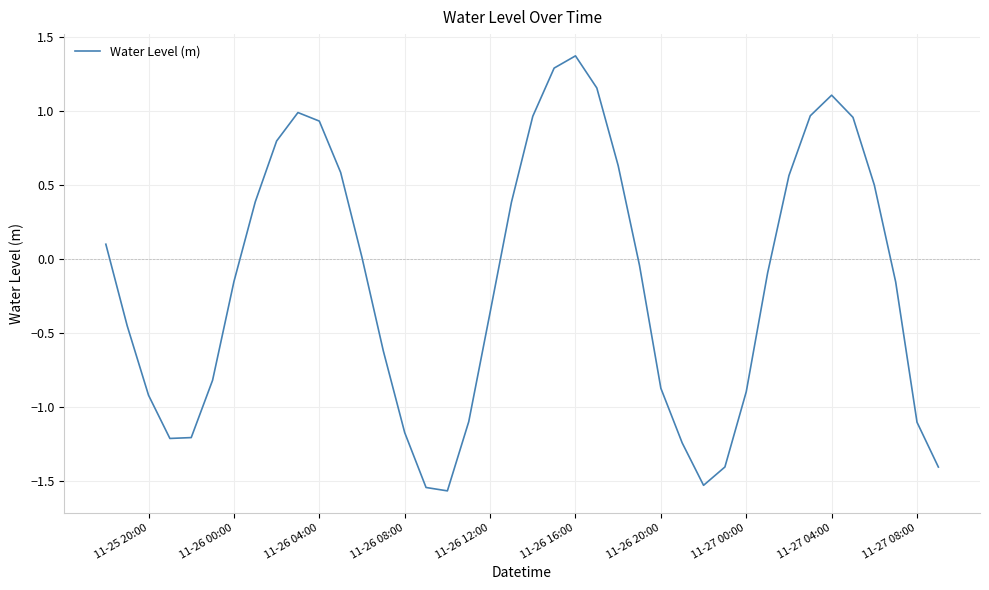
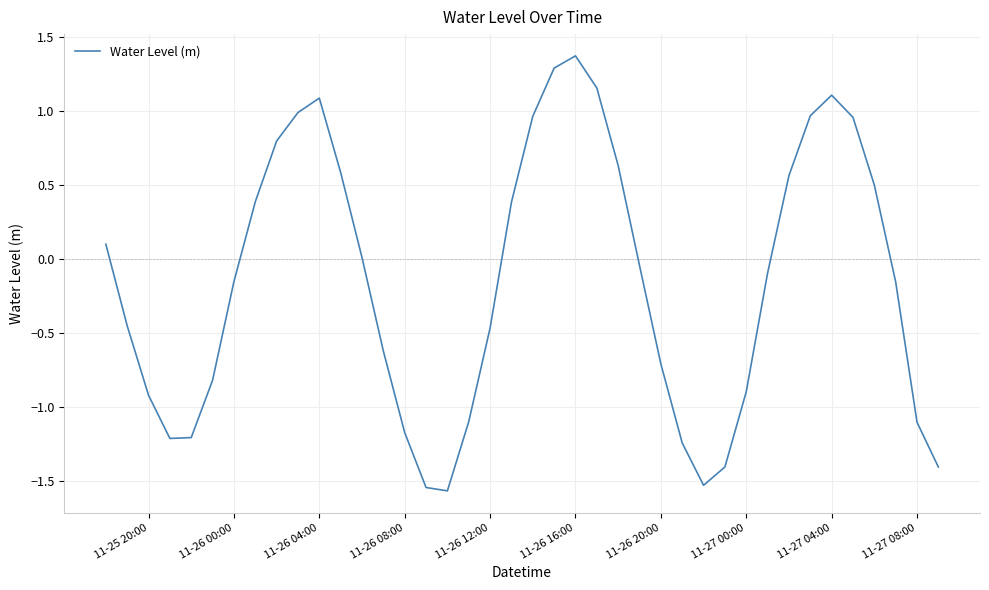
11-26 04:00: 0.93 -> 1.09
11-26 12:00: -0.36 -> -0.47
11-26 20:00: -0.88 -> -0.71
